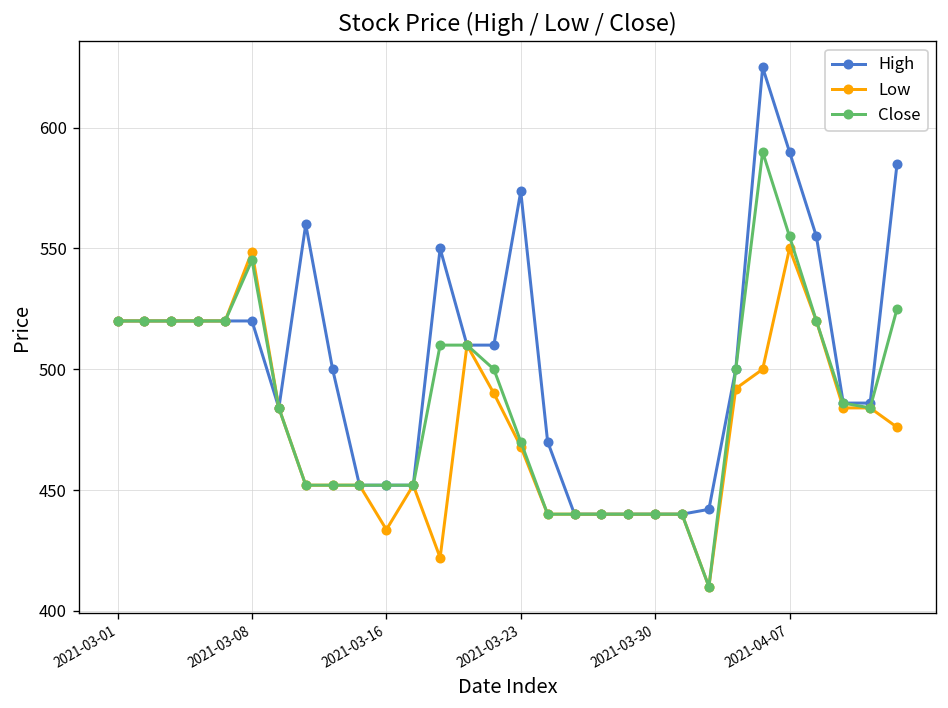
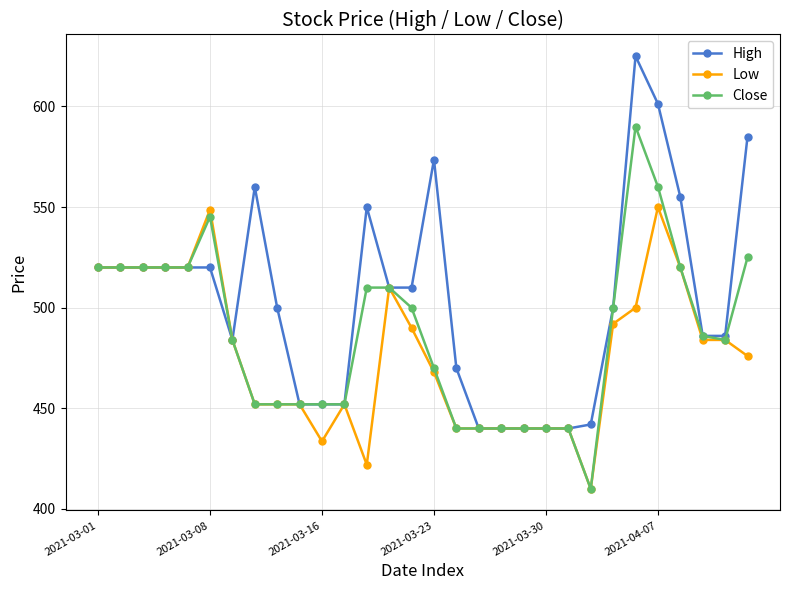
High, 2021-04-07: 590 -> 601
Close, 2021-04-07: 555 -> 560
